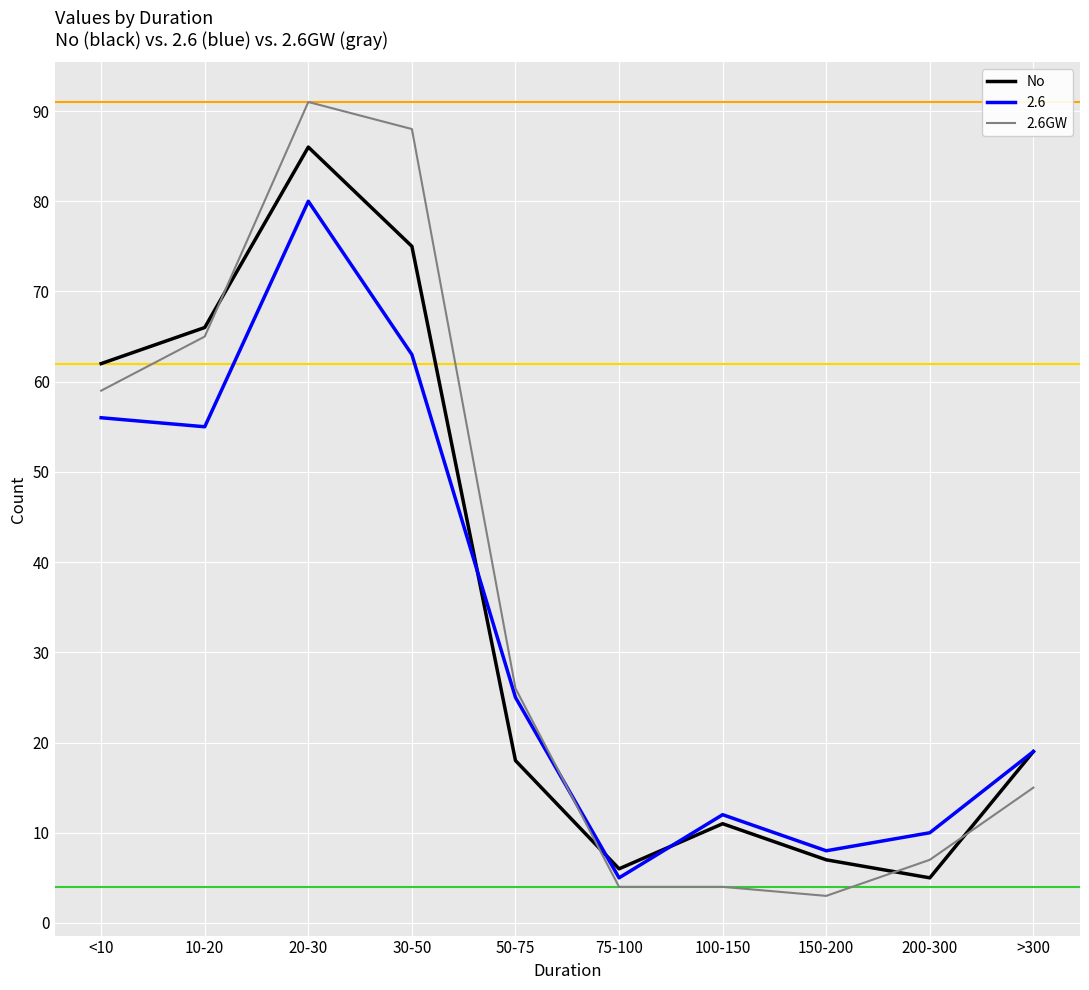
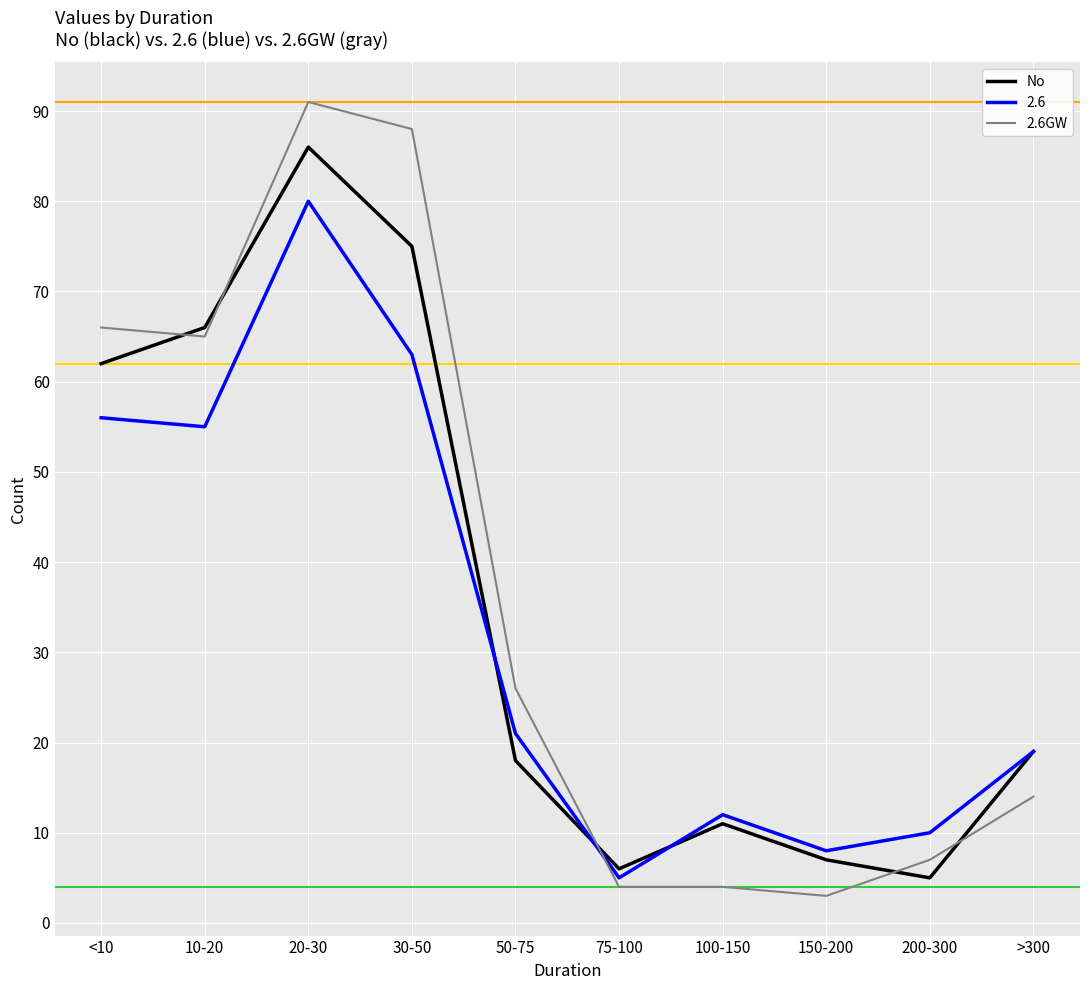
2.6GW, <10: 59 -> 66
2.6, 50-75: 25 -> 21
2.6GW, >300: 15 -> 14
